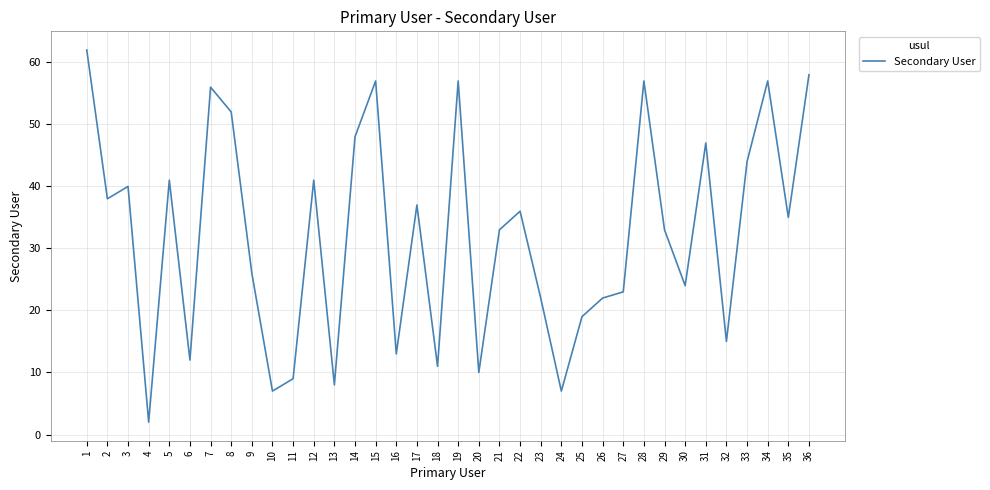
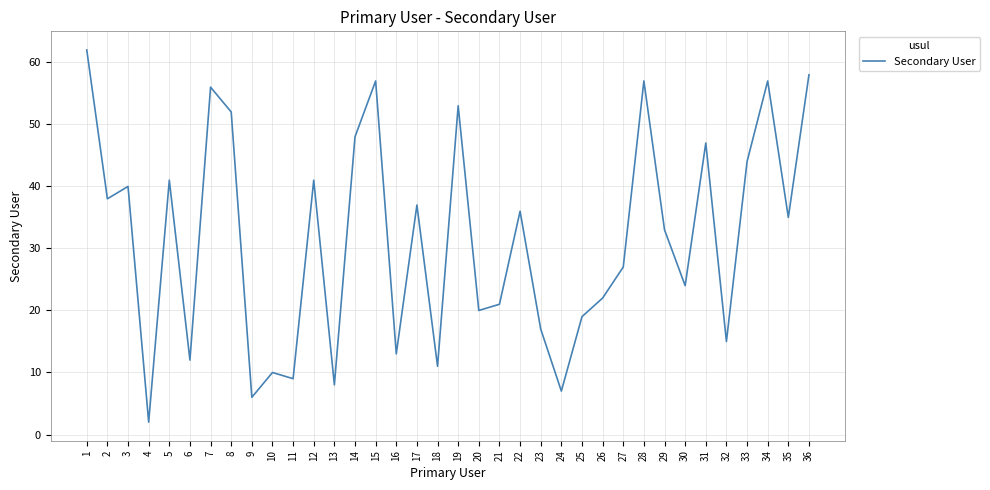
9: 26 -> 6
10: 7 -> 10
19: 57 -> 53
20: 10 -> 20
21: 33 -> 21
23: 22 -> 17
27: 23 -> 27
